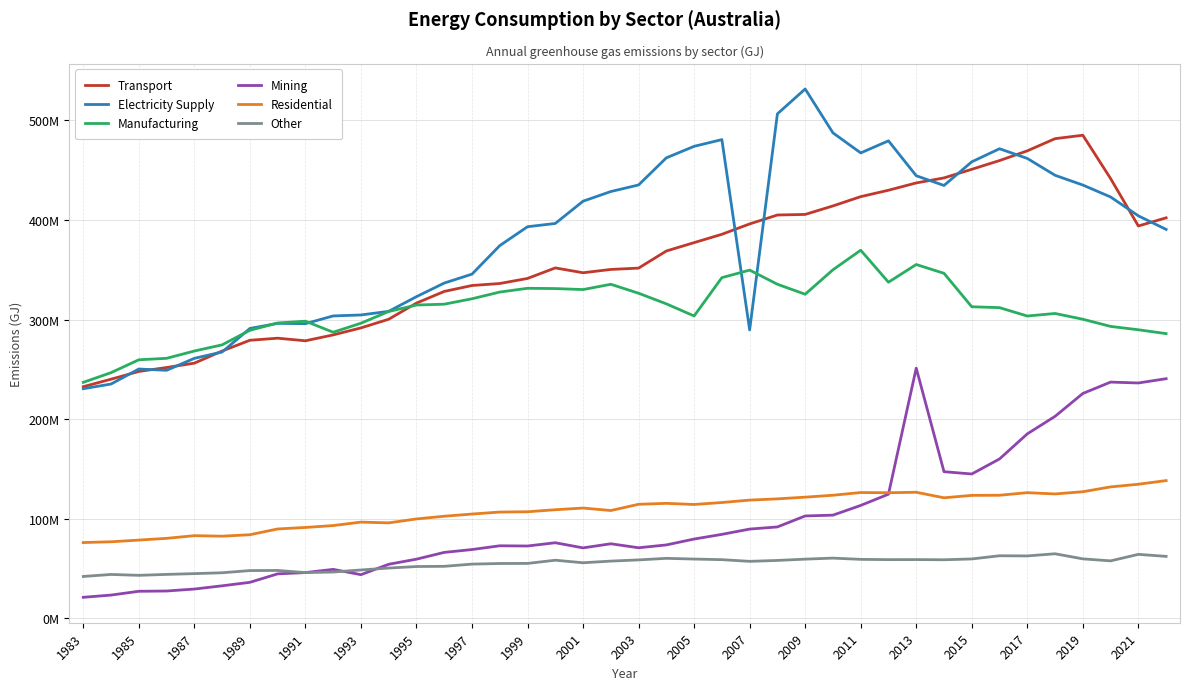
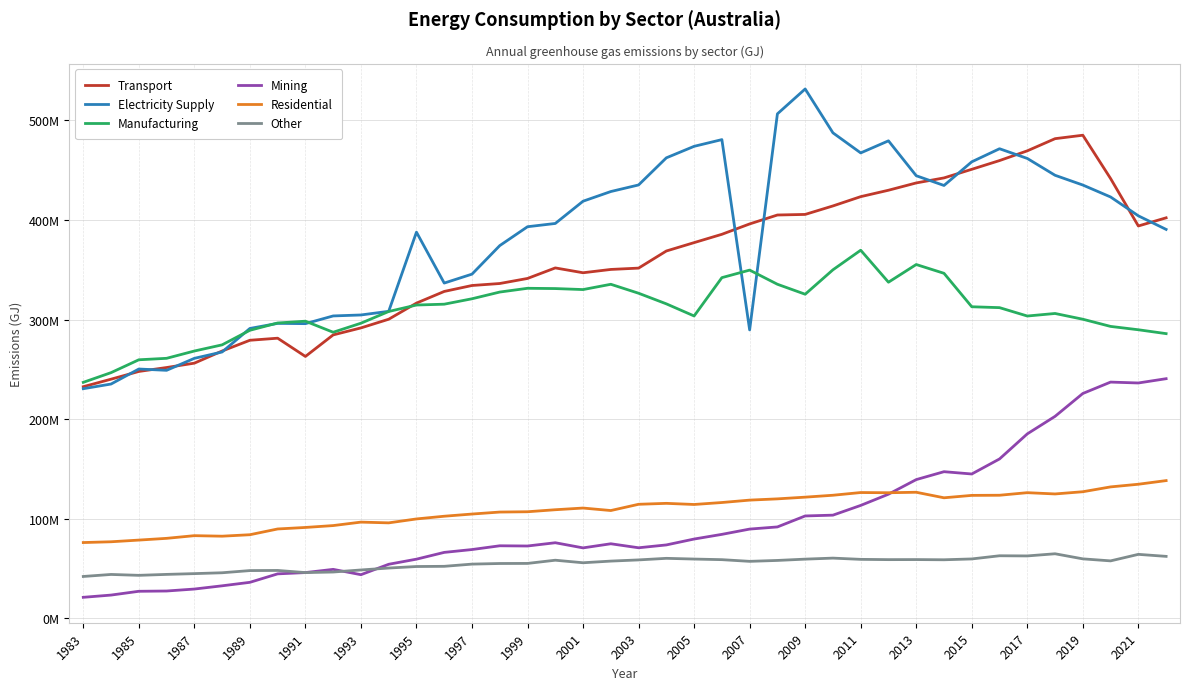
Transport, 1991: 280000000 -> 260000000
Electricity Supply, 1995: 320000000 -> 390000000
Mining, 2013: 250000000 -> 140000000
